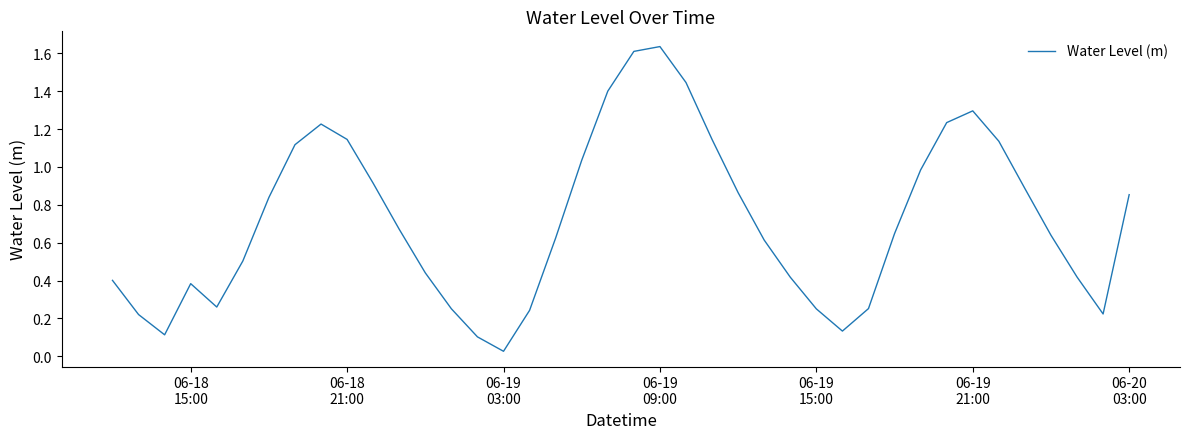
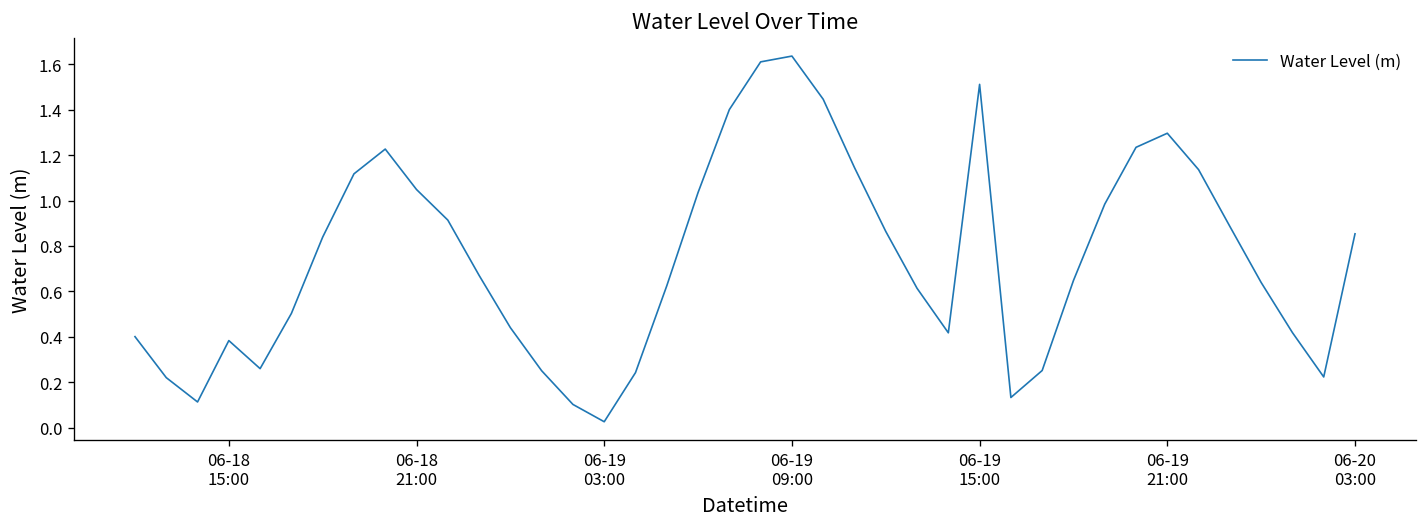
06-18 21:00: 1.15 -> 1.05
06-19 15:00: 0.25 -> 1.51
